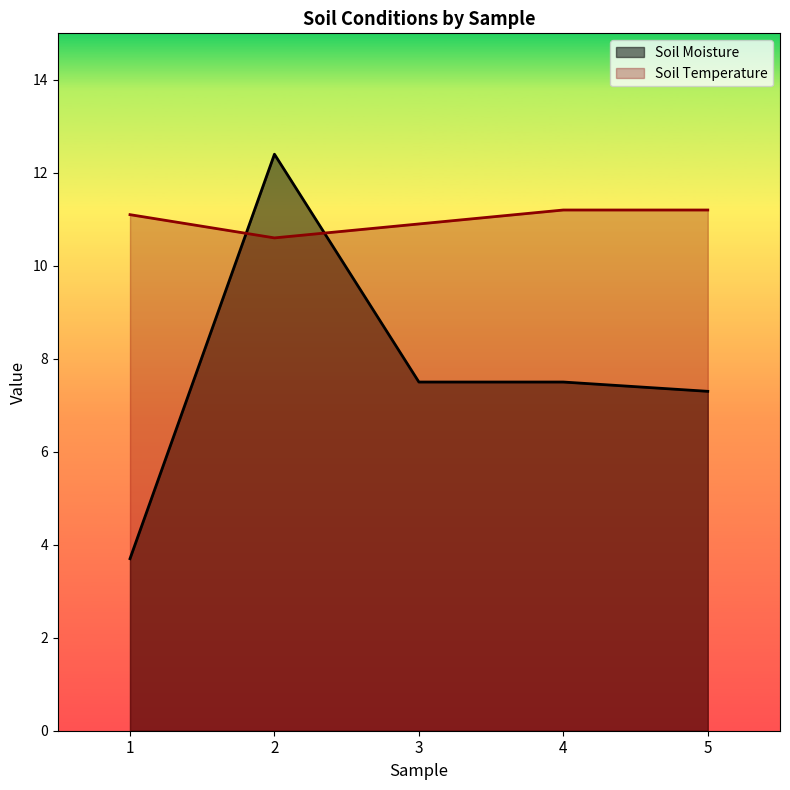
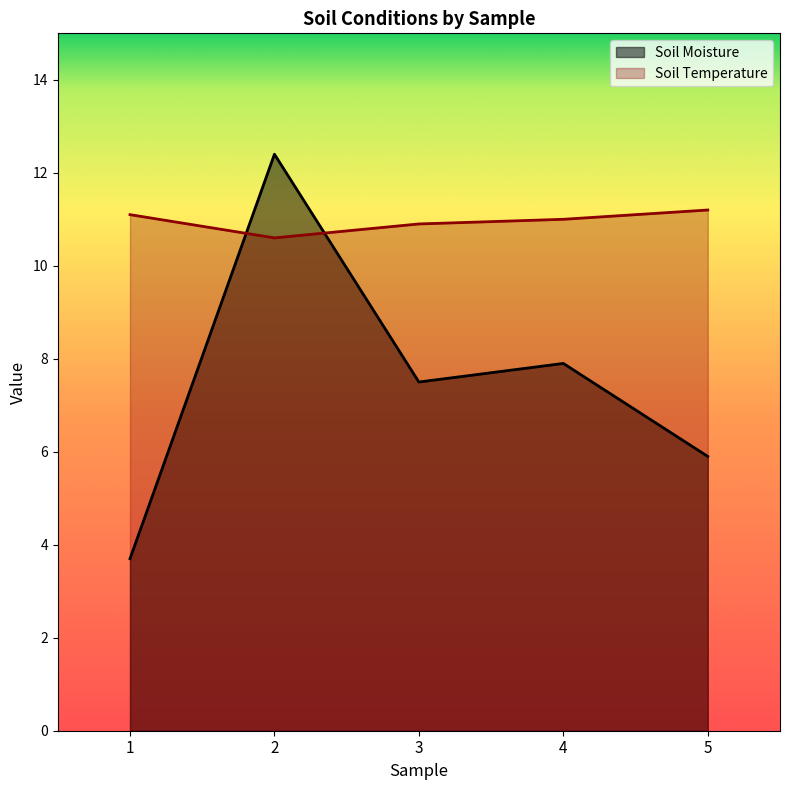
Soil Moisture, 4: 7.5 -> 7.9
Soil Temperature, 4: 11.2 -> 11.0
Soil Moisture, 5: 7.3 -> 5.9
